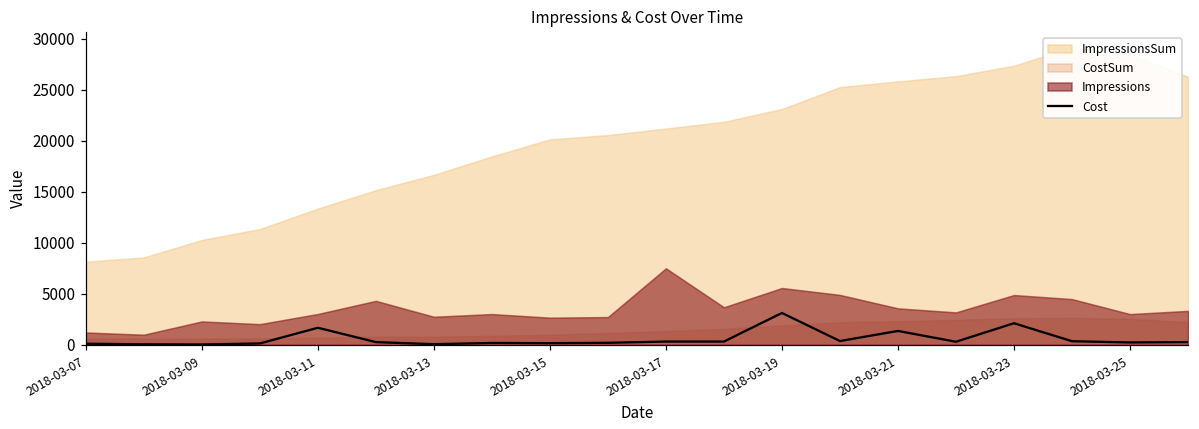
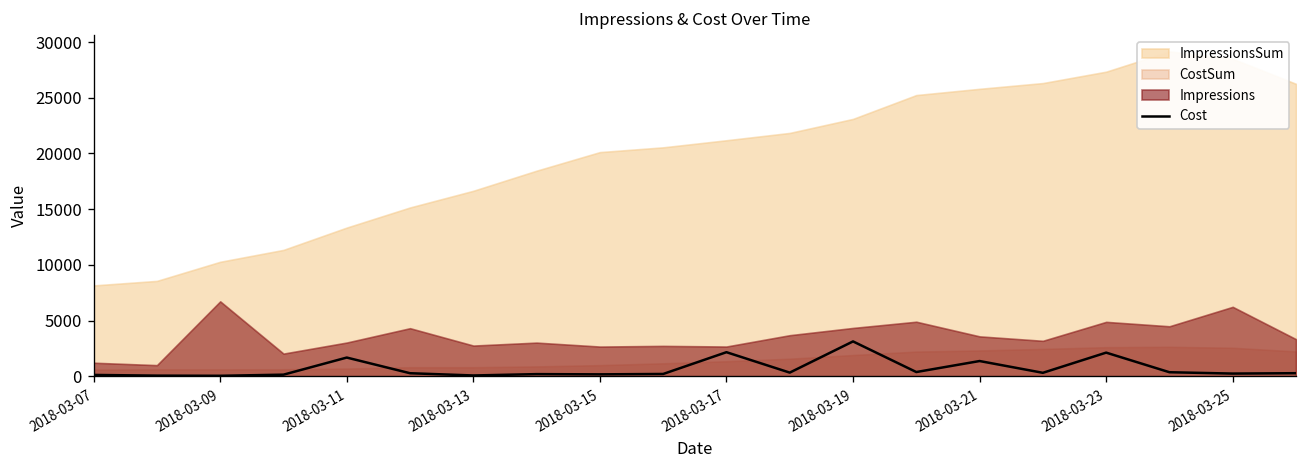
Impressions, 2018-03-09: 2000 -> 7000
Cost, 2018-03-17: 0 -> 2000
Impressions, 2018-03-17: 8000 -> 3000
Impressions, 2018-03-19: 6000 -> 4000
Impressions, 2018-03-25: 3000 -> 6000
